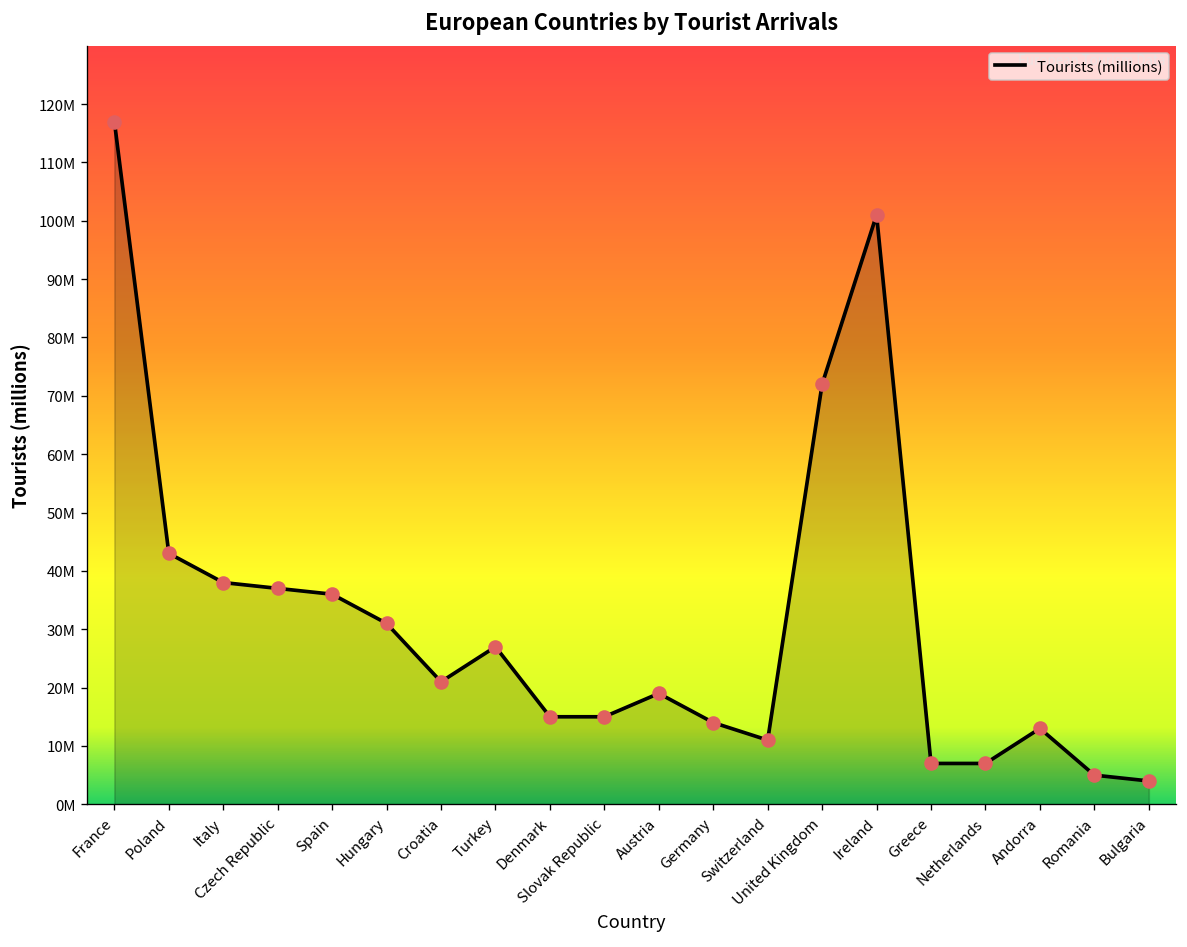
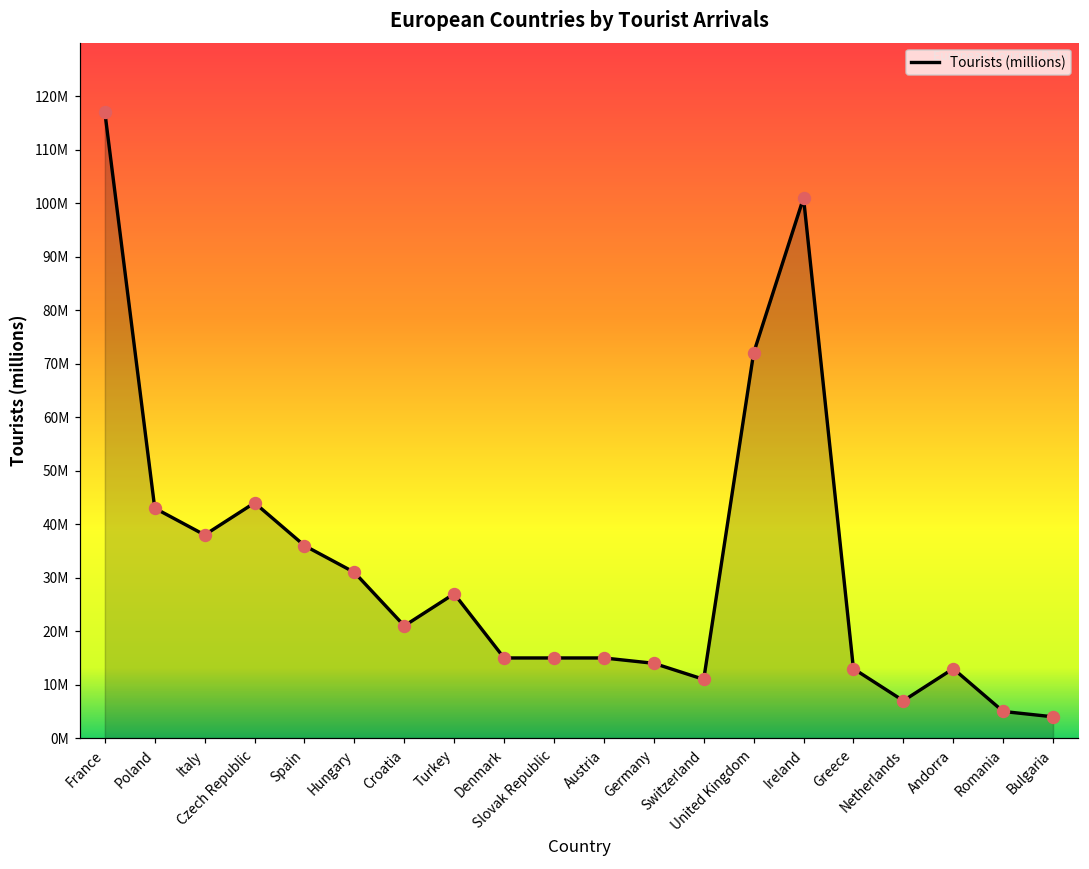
Czech Republic: 37000000 -> 44000000
Austria: 19000000 -> 15000000
Greece: 7000000 -> 13000000
